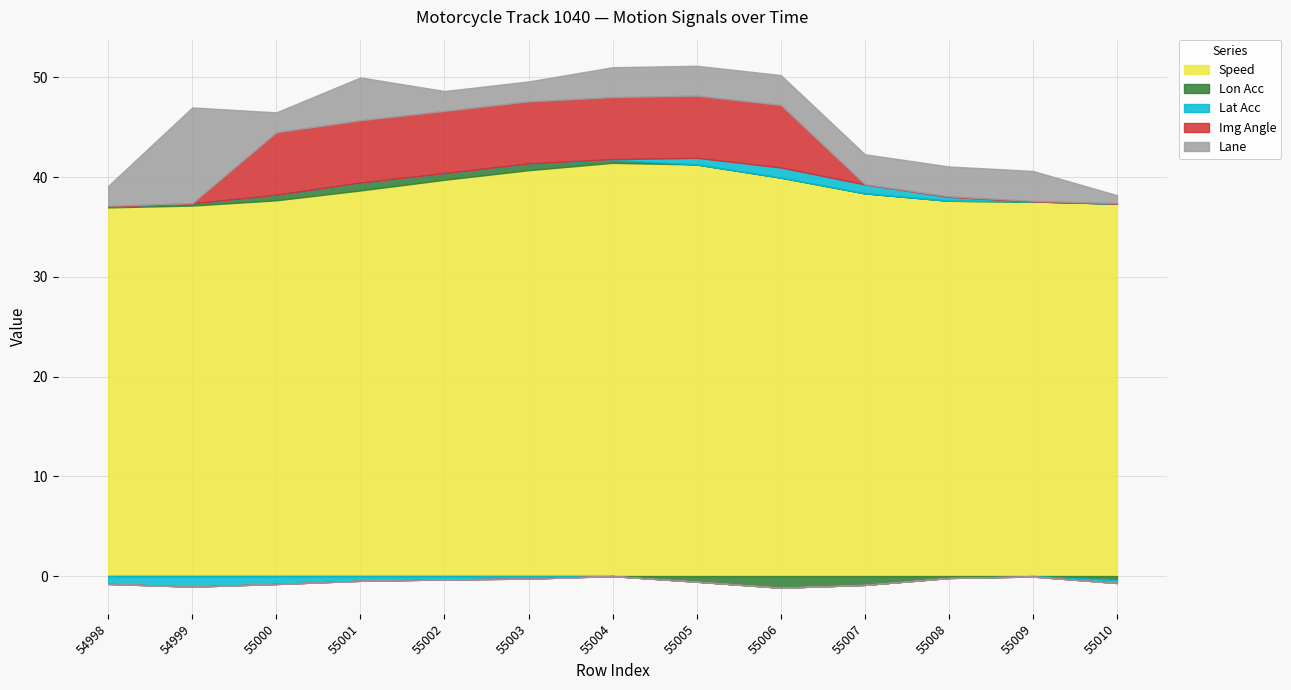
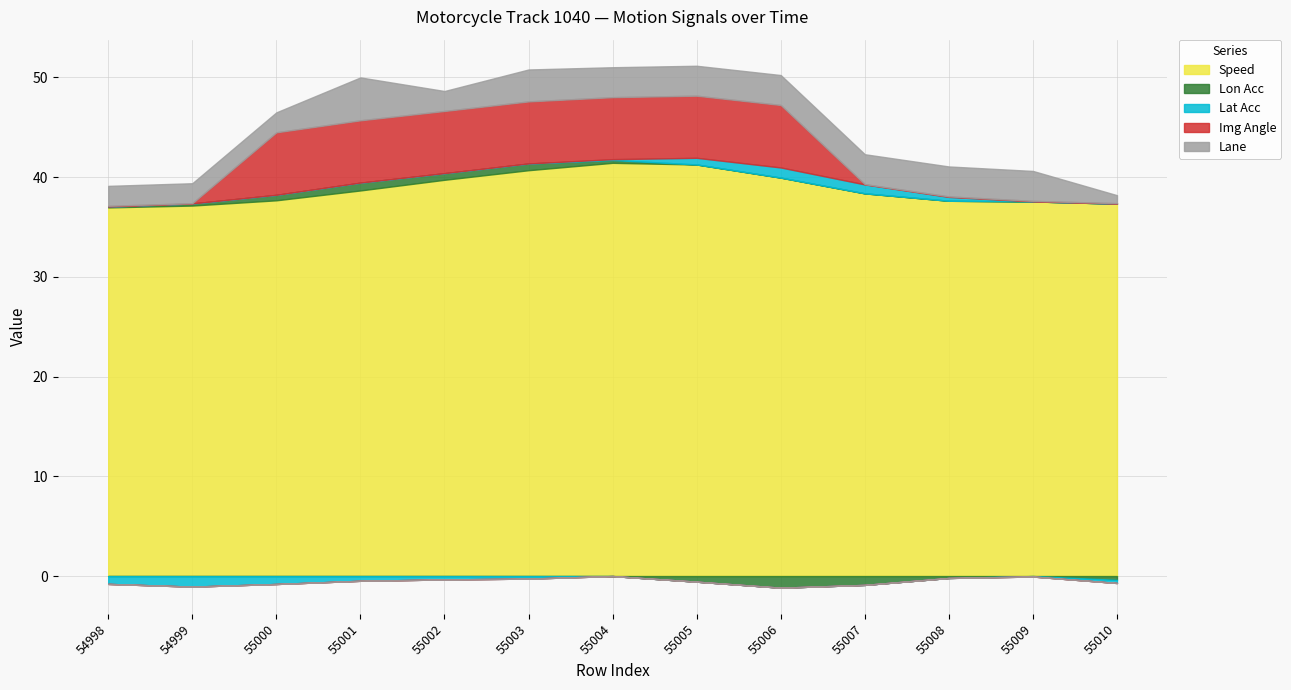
Lane, 54999: 10 -> 2
Lane, 55003: 2 -> 3
